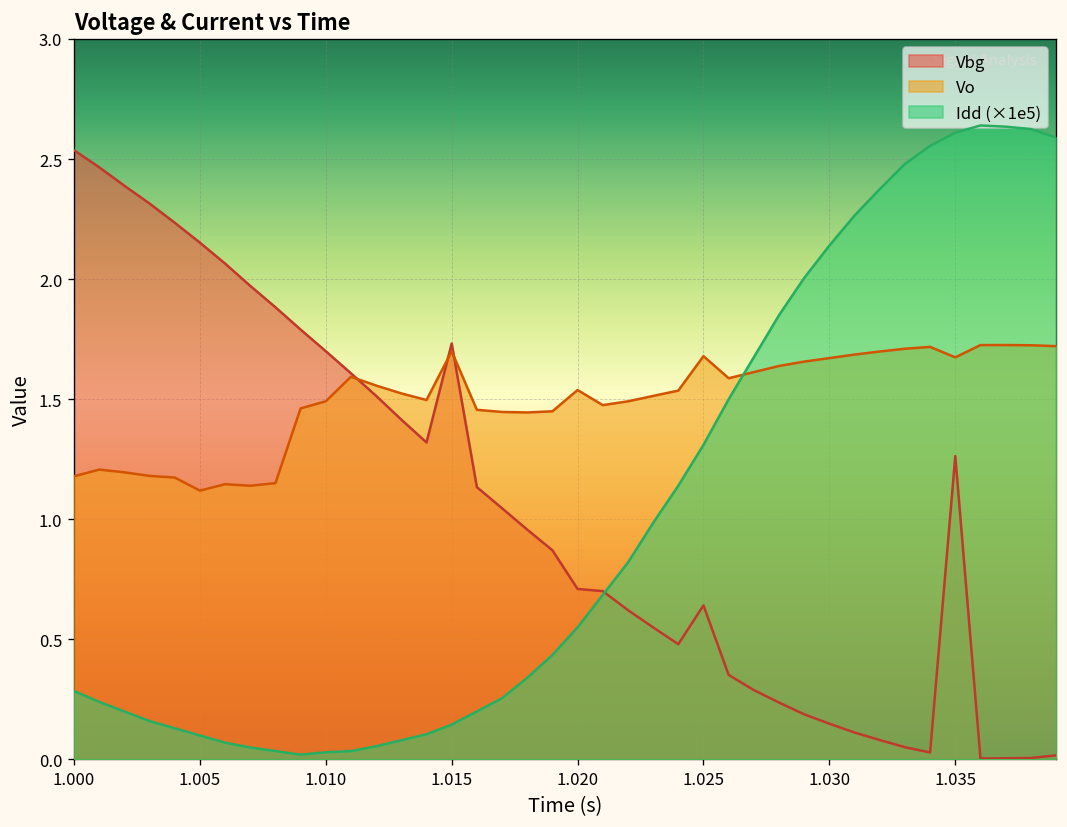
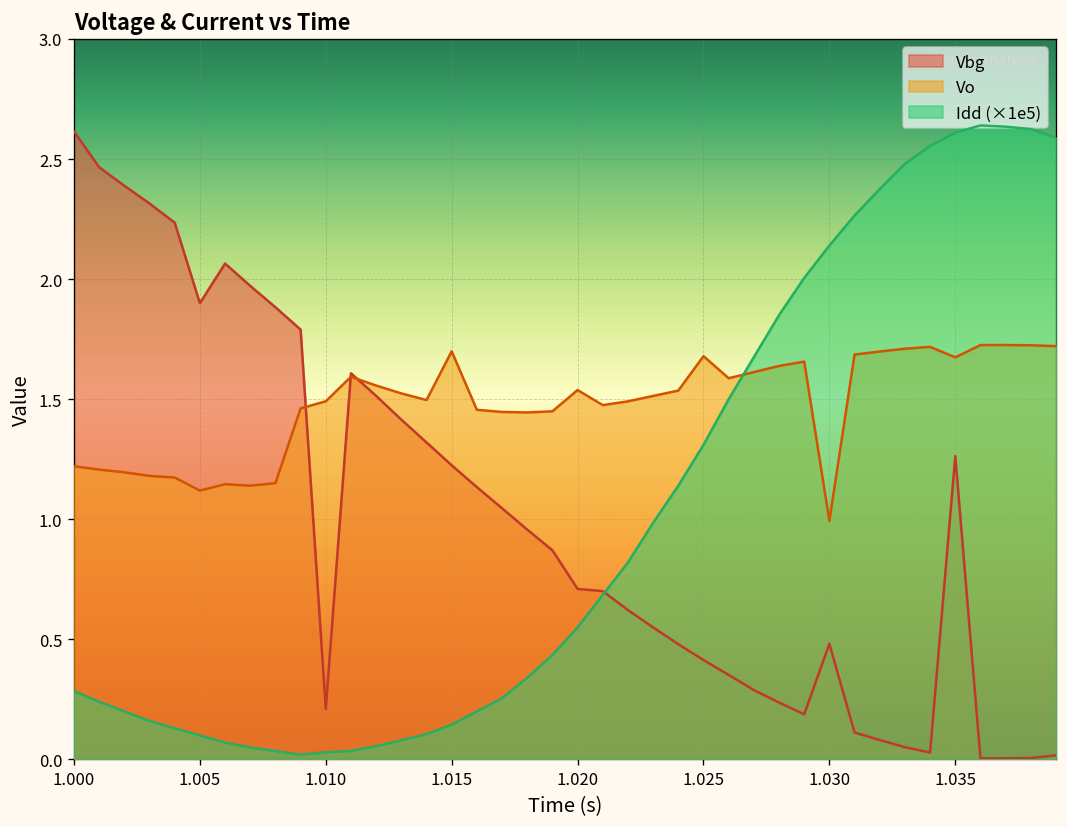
Vbg, 1.000: 2.54 -> 2.61
Vo, 1.000: 1.18 -> 1.22
Vbg, 1.005: 2.15 -> 1.90
Vbg, 1.010: 1.70 -> 0.21
Vbg, 1.015: 1.73 -> 1.23
Vbg, 1.025: 0.64 -> 0.41
Vbg, 1.030: 0.15 -> 0.48
Vo, 1.030: 1.67 -> 0.99
